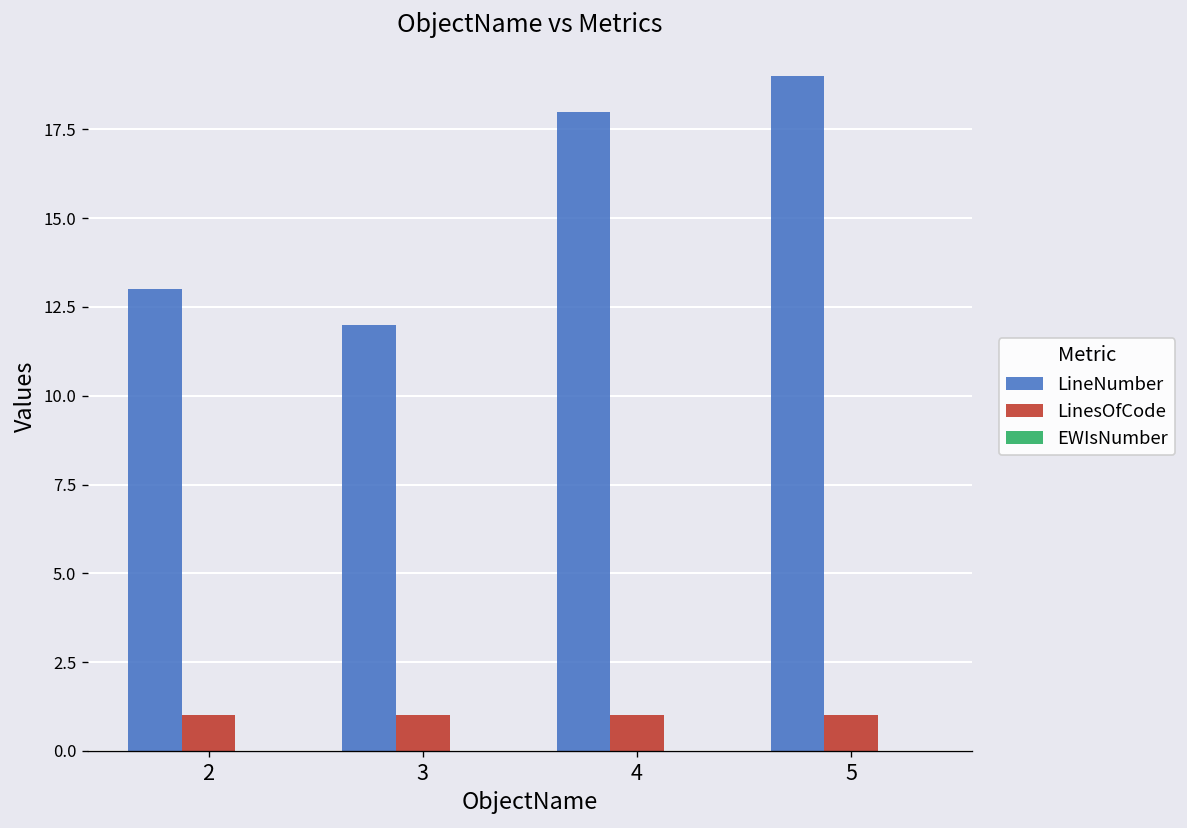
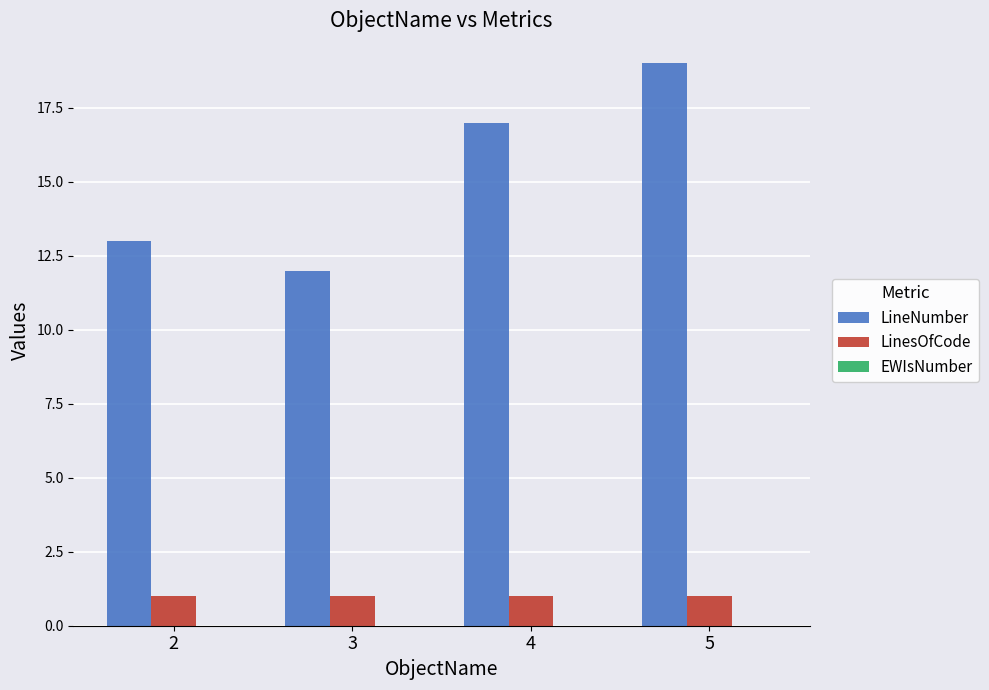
LineNumber, 4: 18 -> 17
